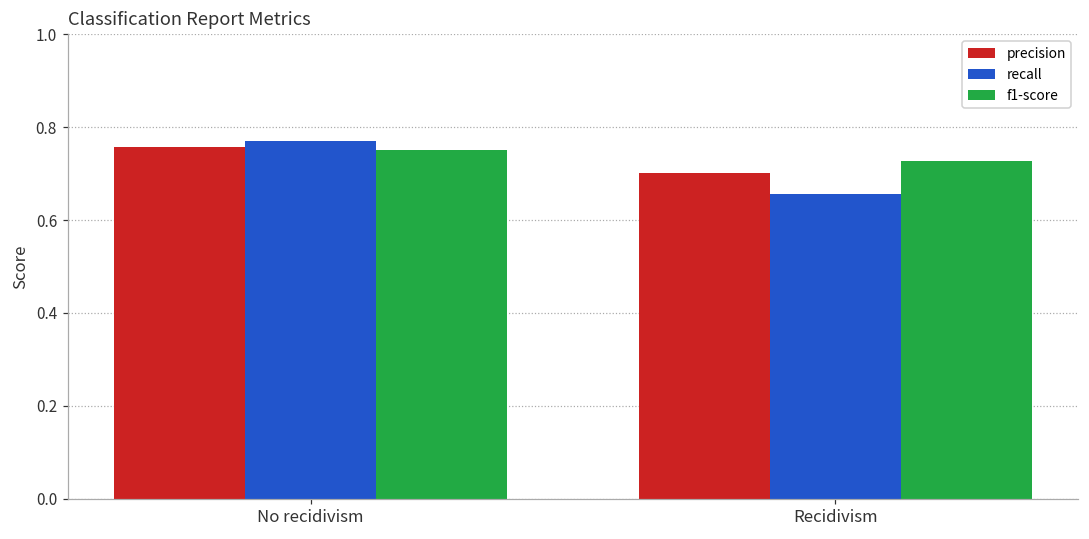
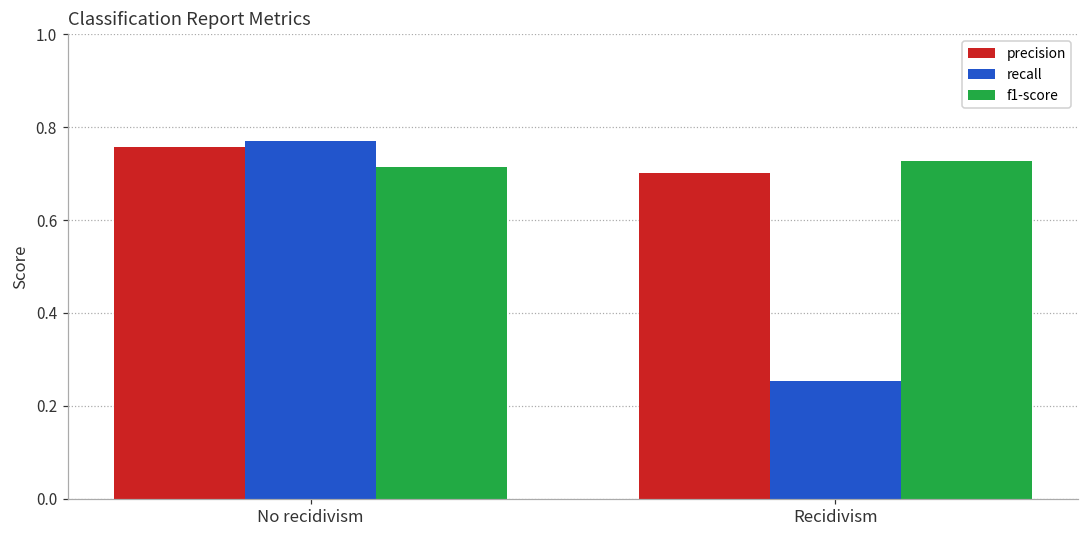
f1-score, No recidivism: 0.75 -> 0.71
recall, Recidivism: 0.66 -> 0.25
